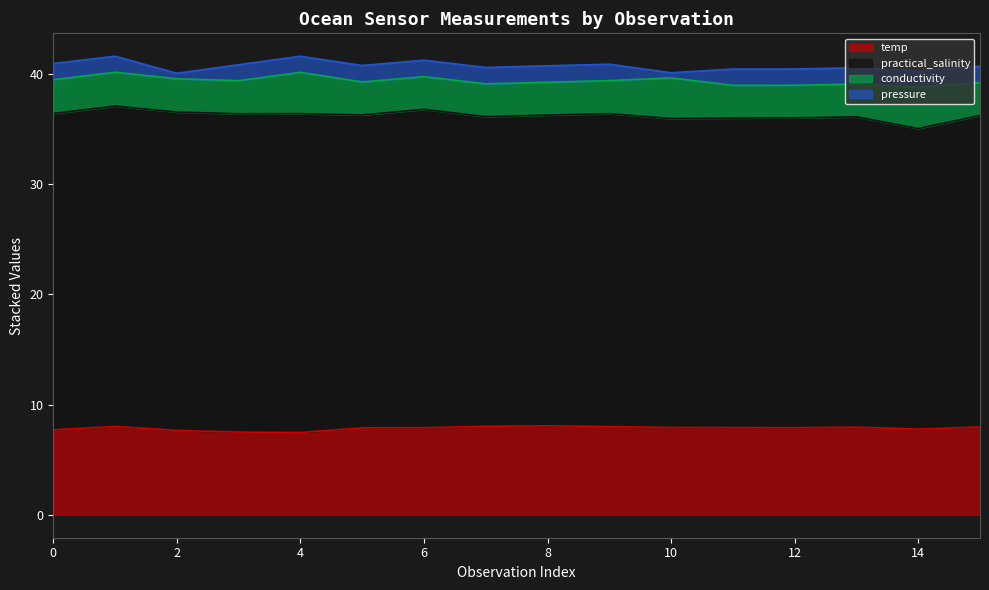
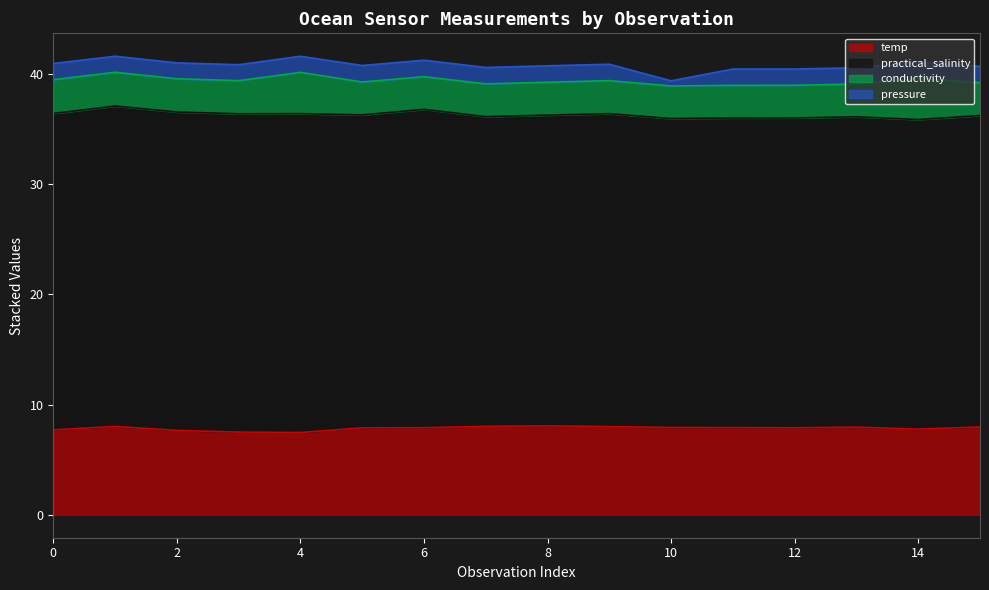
pressure, 2: 0.5 -> 1.4
conductivity, 10: 3.7 -> 3.0
practical_salinity, 14: 27.3 -> 28.1
